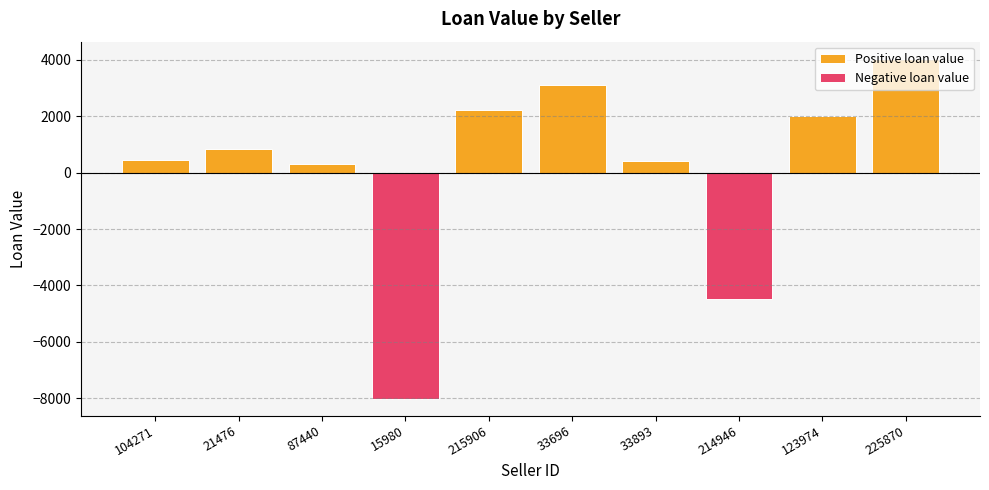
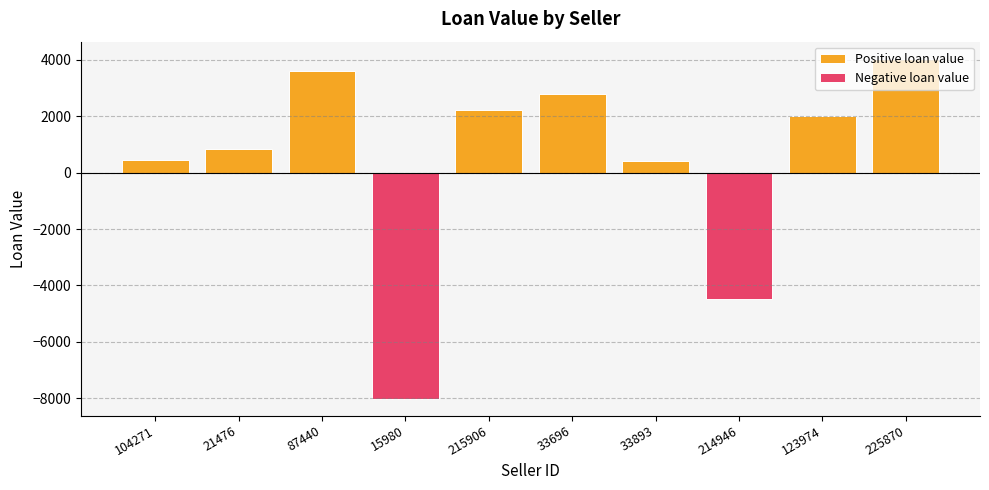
Positive loan value, 87440: 300 -> 3600
Positive loan value, 33696: 3100 -> 2800
